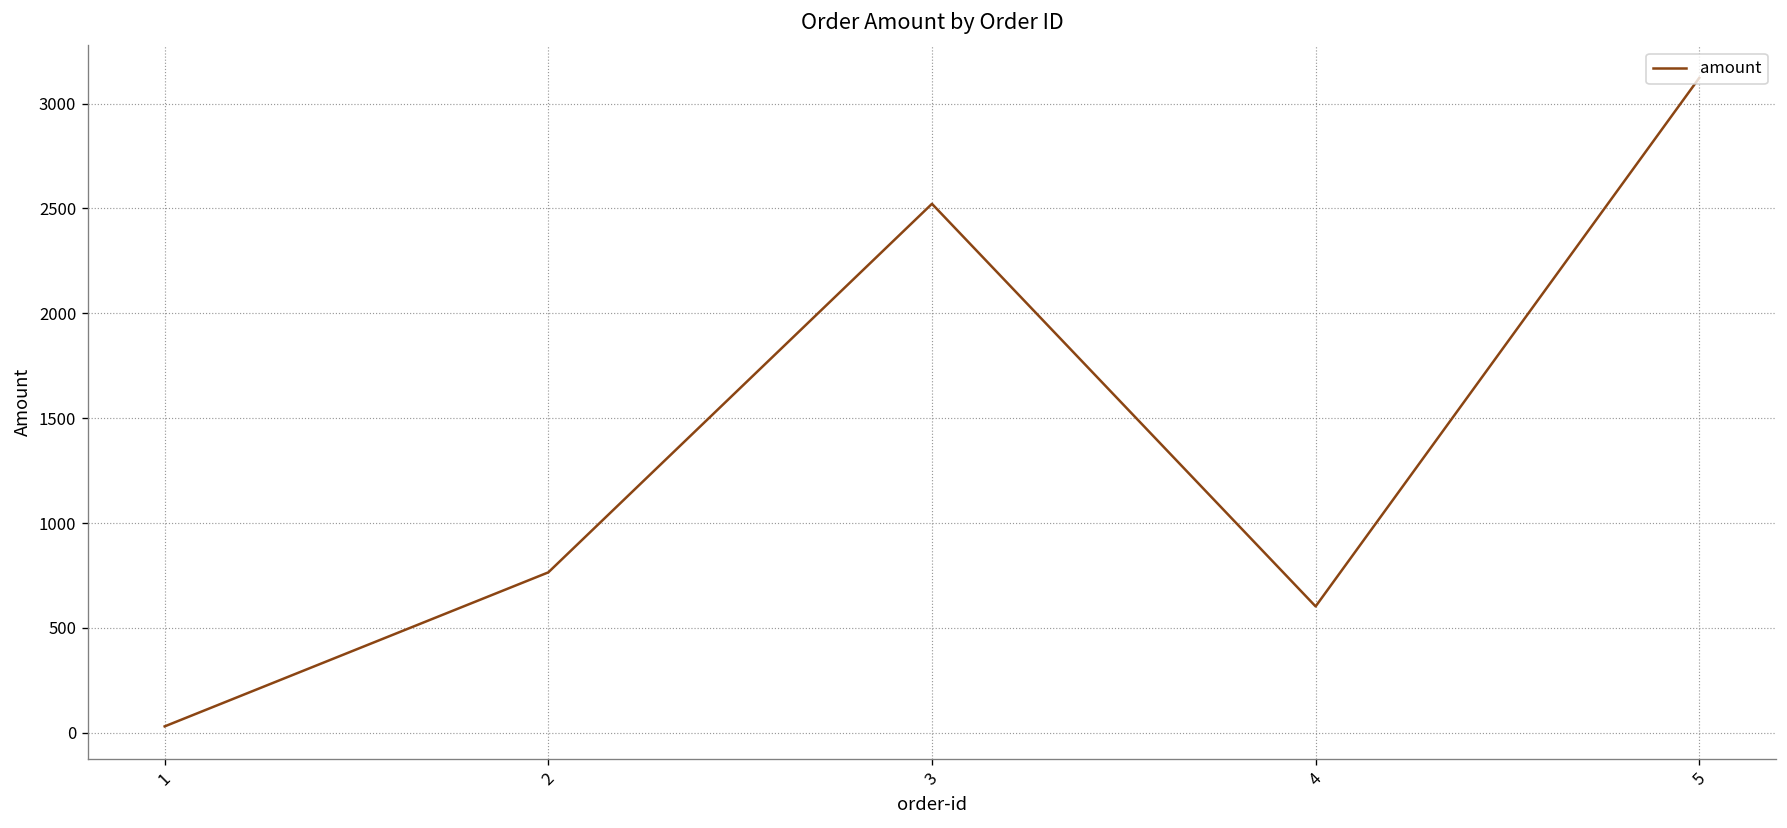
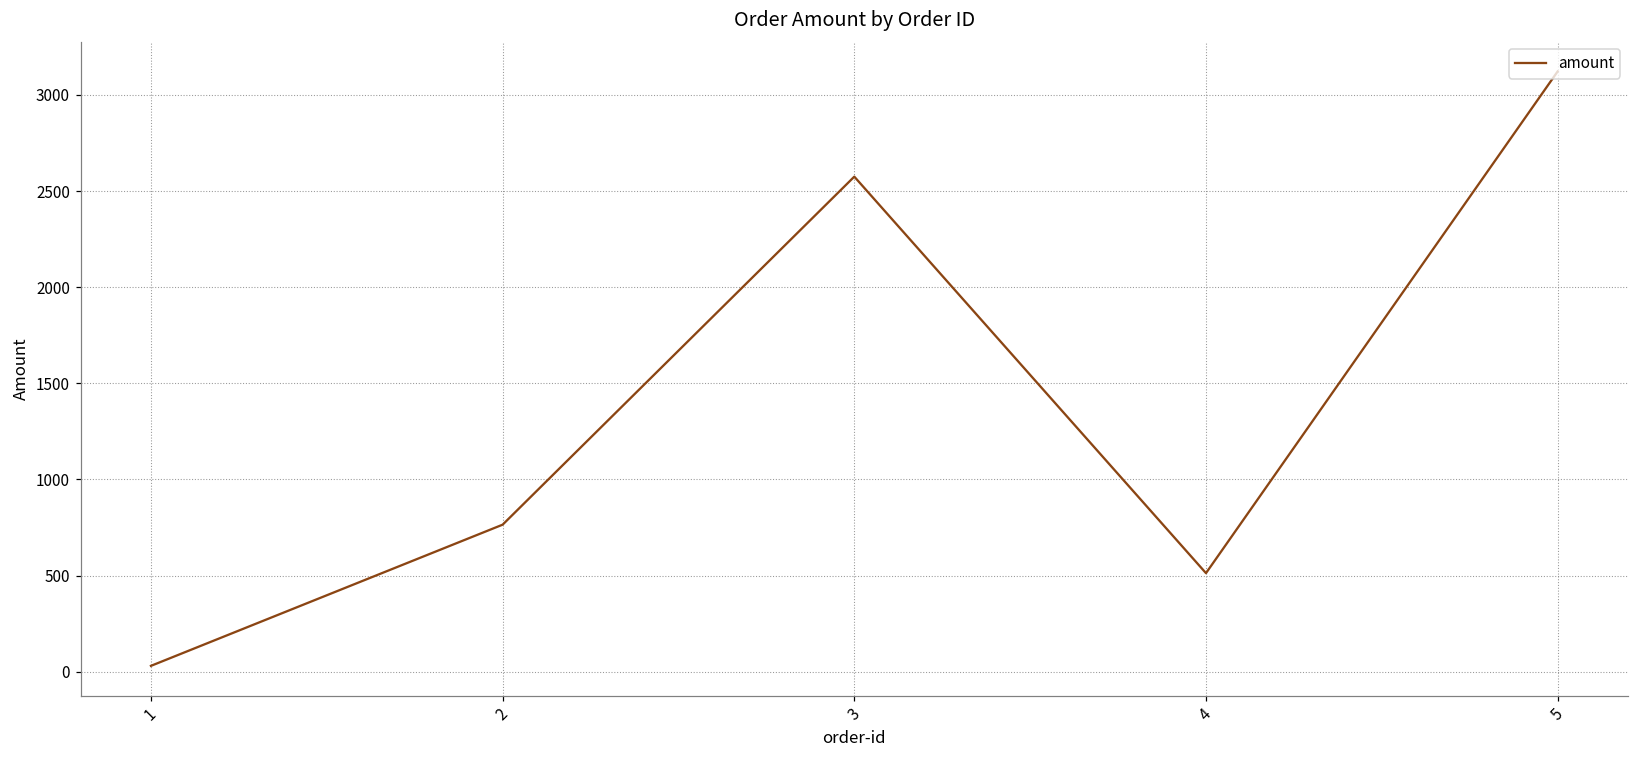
3: 2520 -> 2580
4: 600 -> 510
